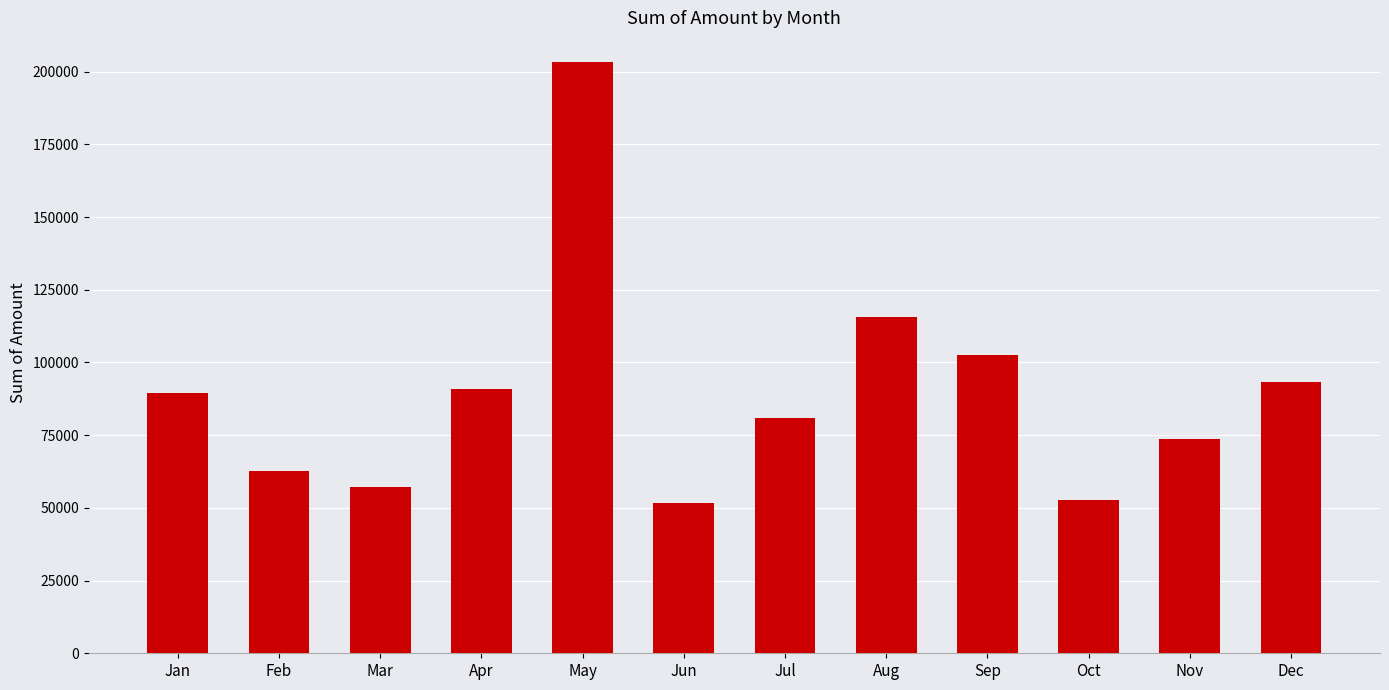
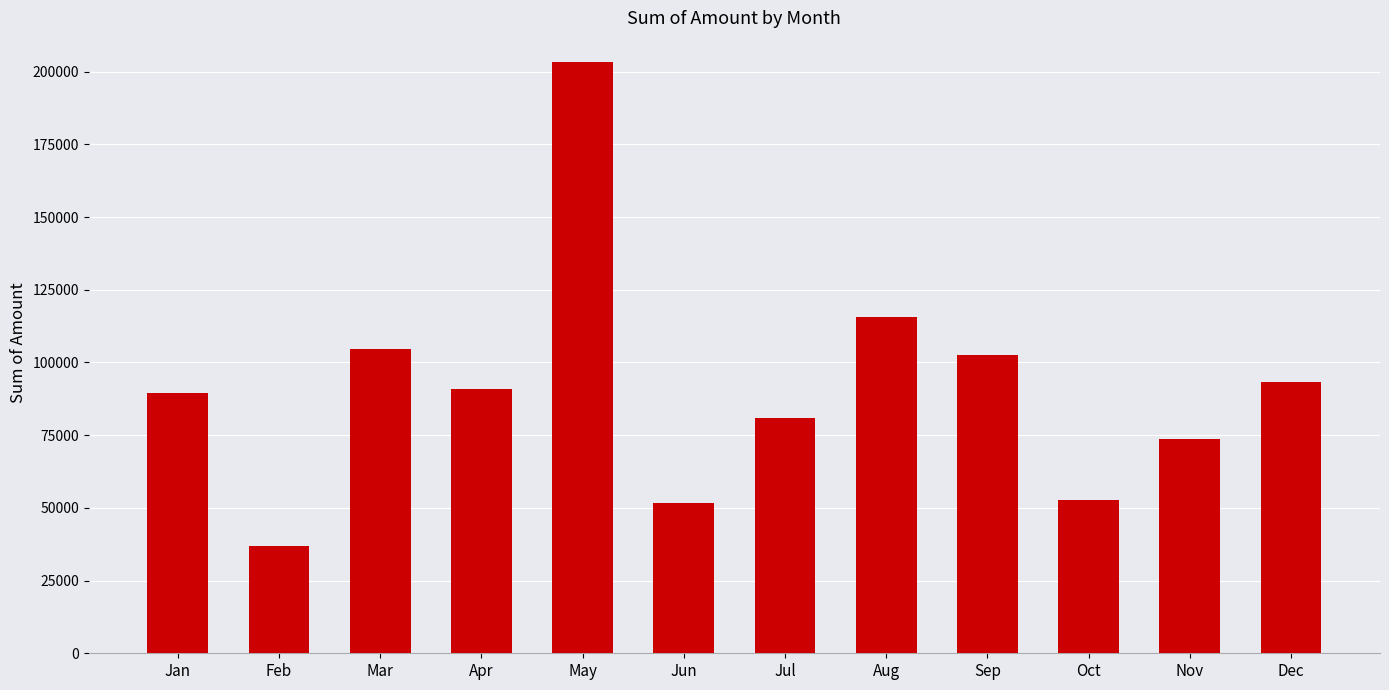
Feb: 63000 -> 37000
Mar: 57000 -> 105000
